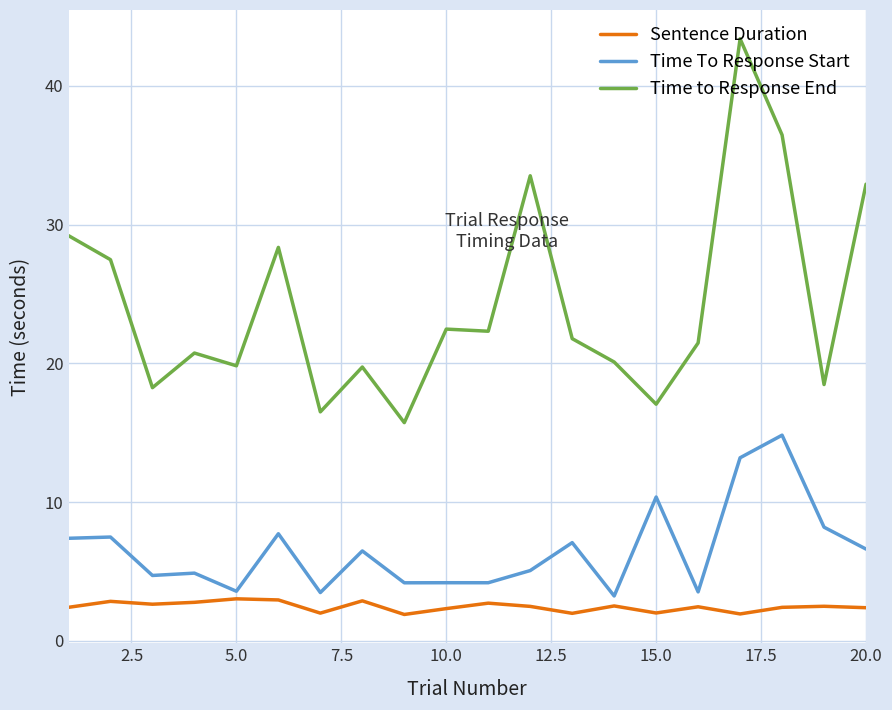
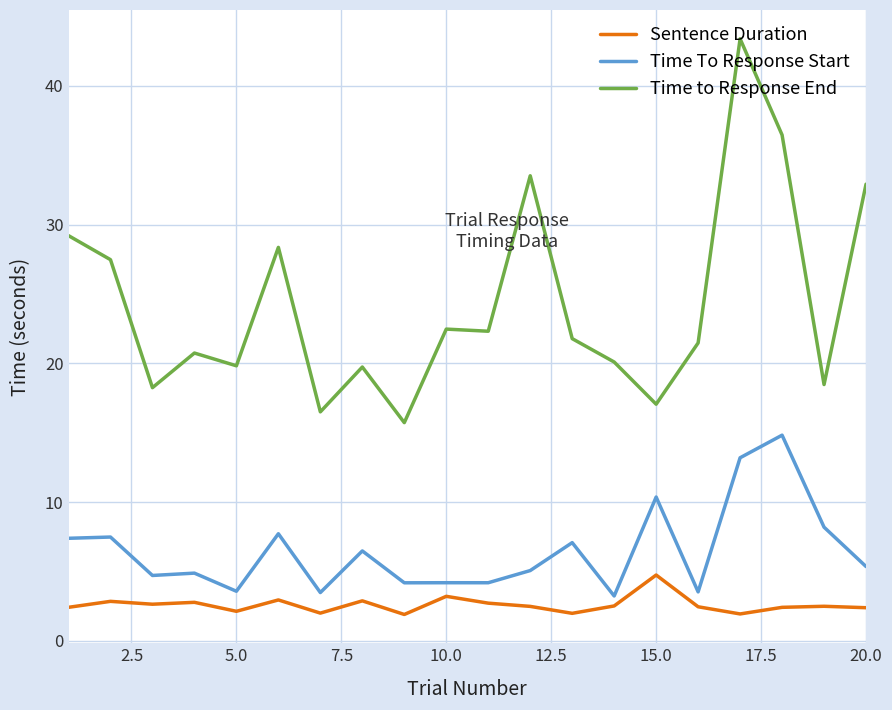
Sentence Duration, 5.0: 3.0 -> 2.1
Sentence Duration, 10.0: 2.3 -> 3.2
Sentence Duration, 15.0: 2.0 -> 4.7
Time To Response Start, 20.0: 6.6 -> 5.4
